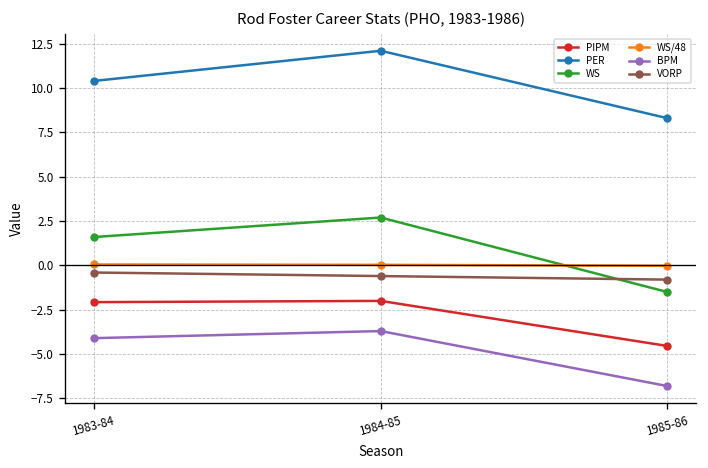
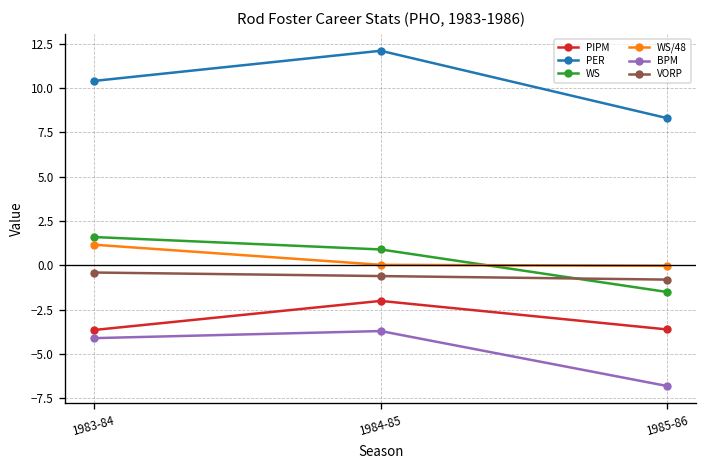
PIPM, 1983-84: -2.1 -> -3.6
WS/48, 1983-84: 0.1 -> 1.2
WS, 1984-85: 2.7 -> 0.9
PIPM, 1985-86: -4.5 -> -3.6
